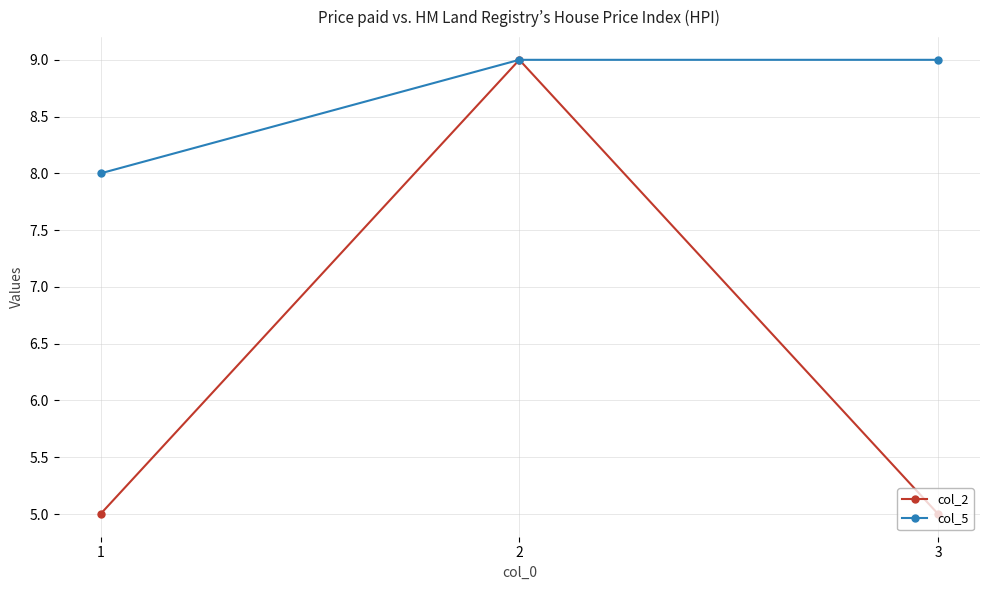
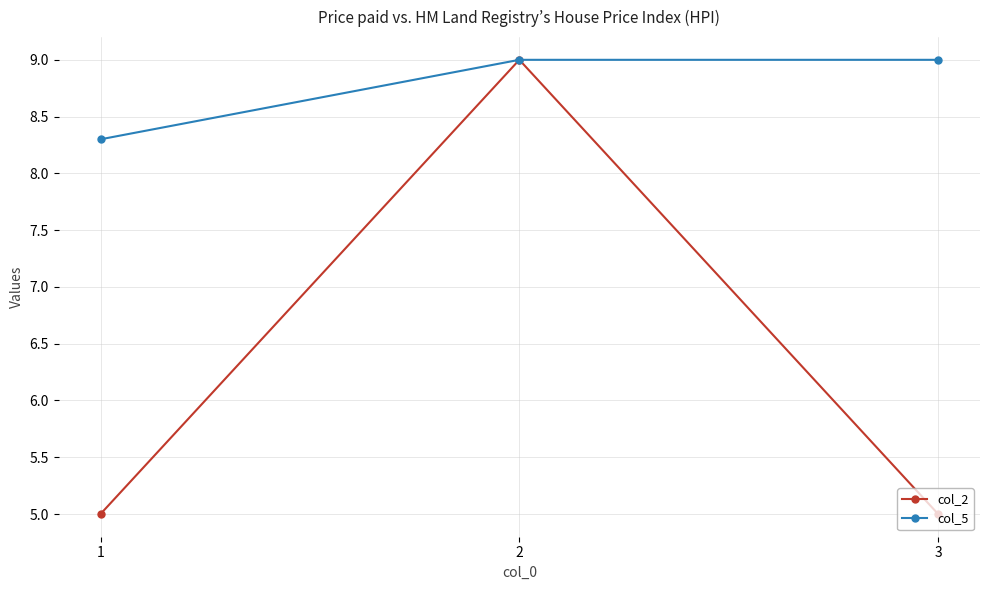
col_5, 1: 8.0 -> 8.3
